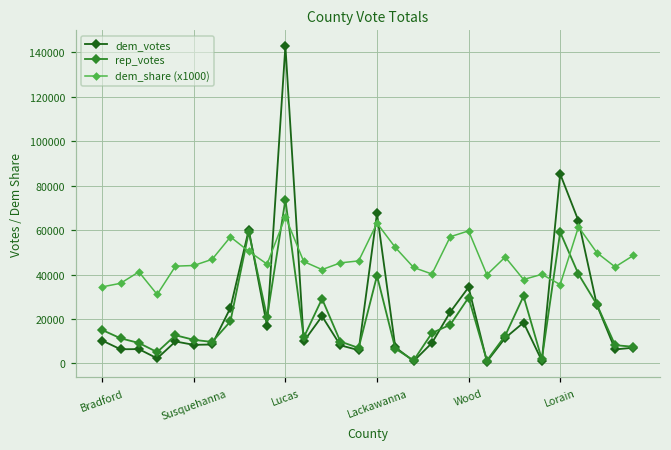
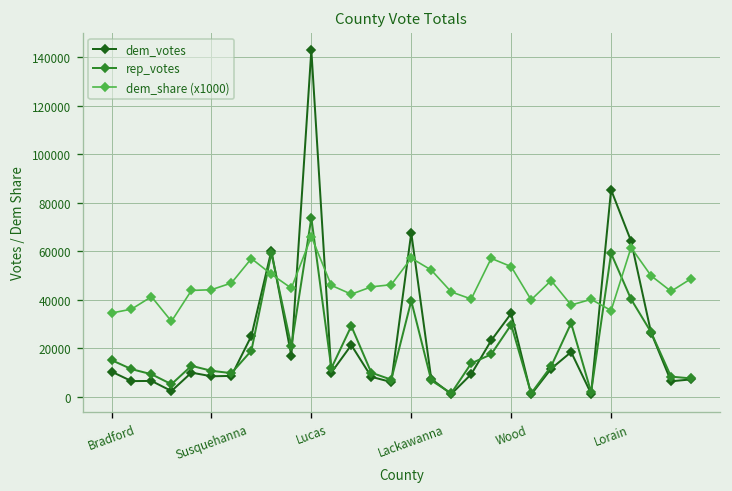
dem_share (x1000), Lackawanna: 63000 -> 57000
dem_share (x1000), Wood: 60000 -> 54000
